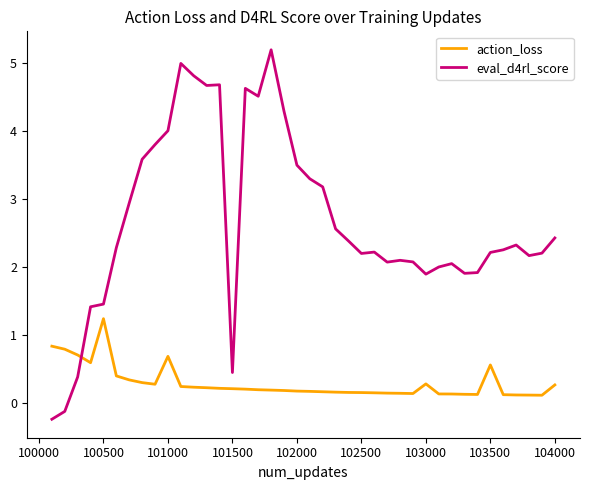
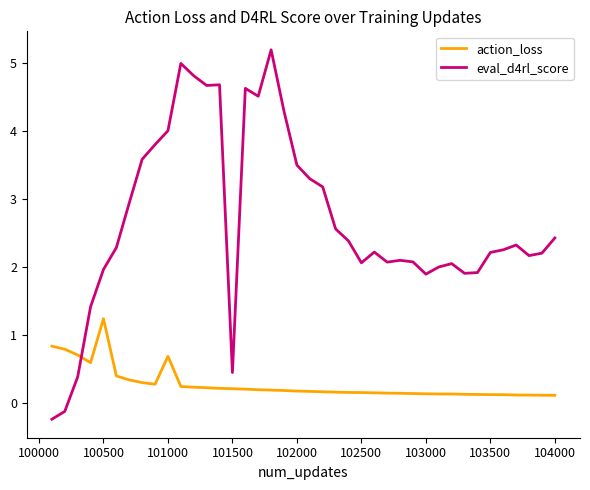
eval_d4rl_score, 100500: 1.5 -> 2.0
eval_d4rl_score, 102500: 2.2 -> 2.1
action_loss, 103000: 0.3 -> 0.1
action_loss, 103500: 0.6 -> 0.1
action_loss, 104000: 0.3 -> 0.1
